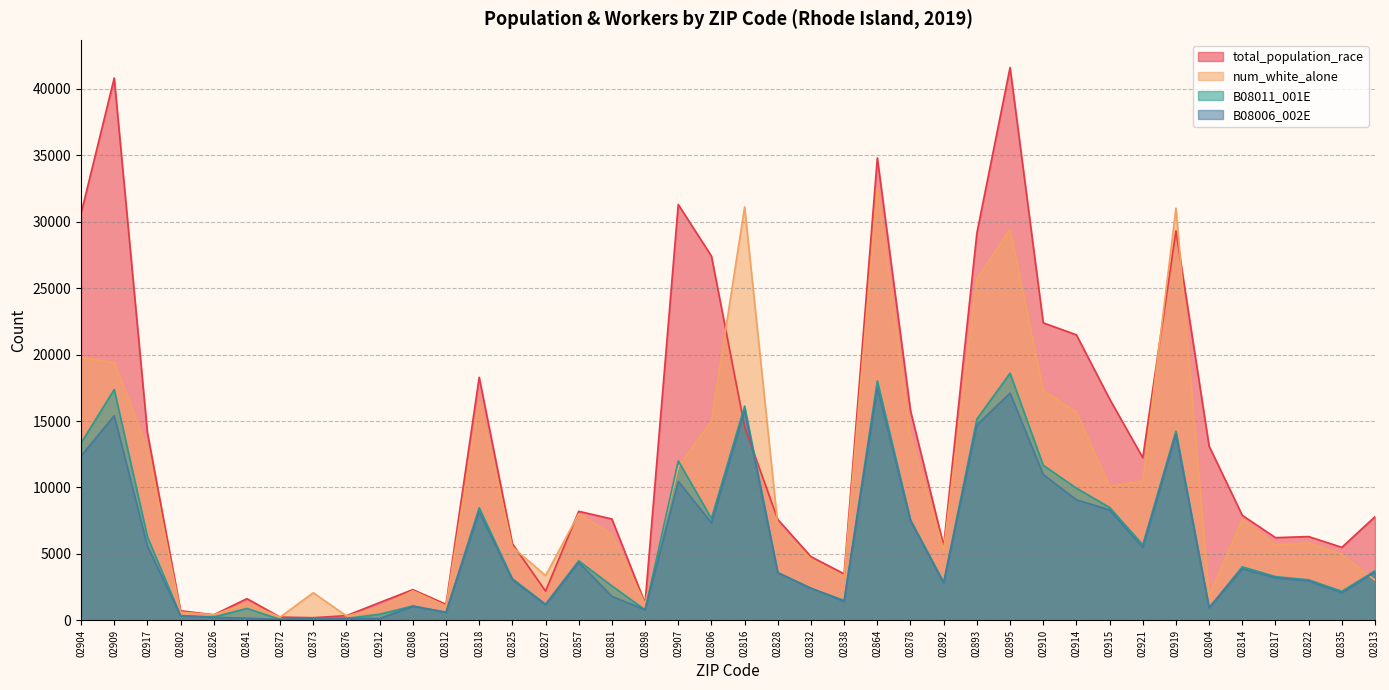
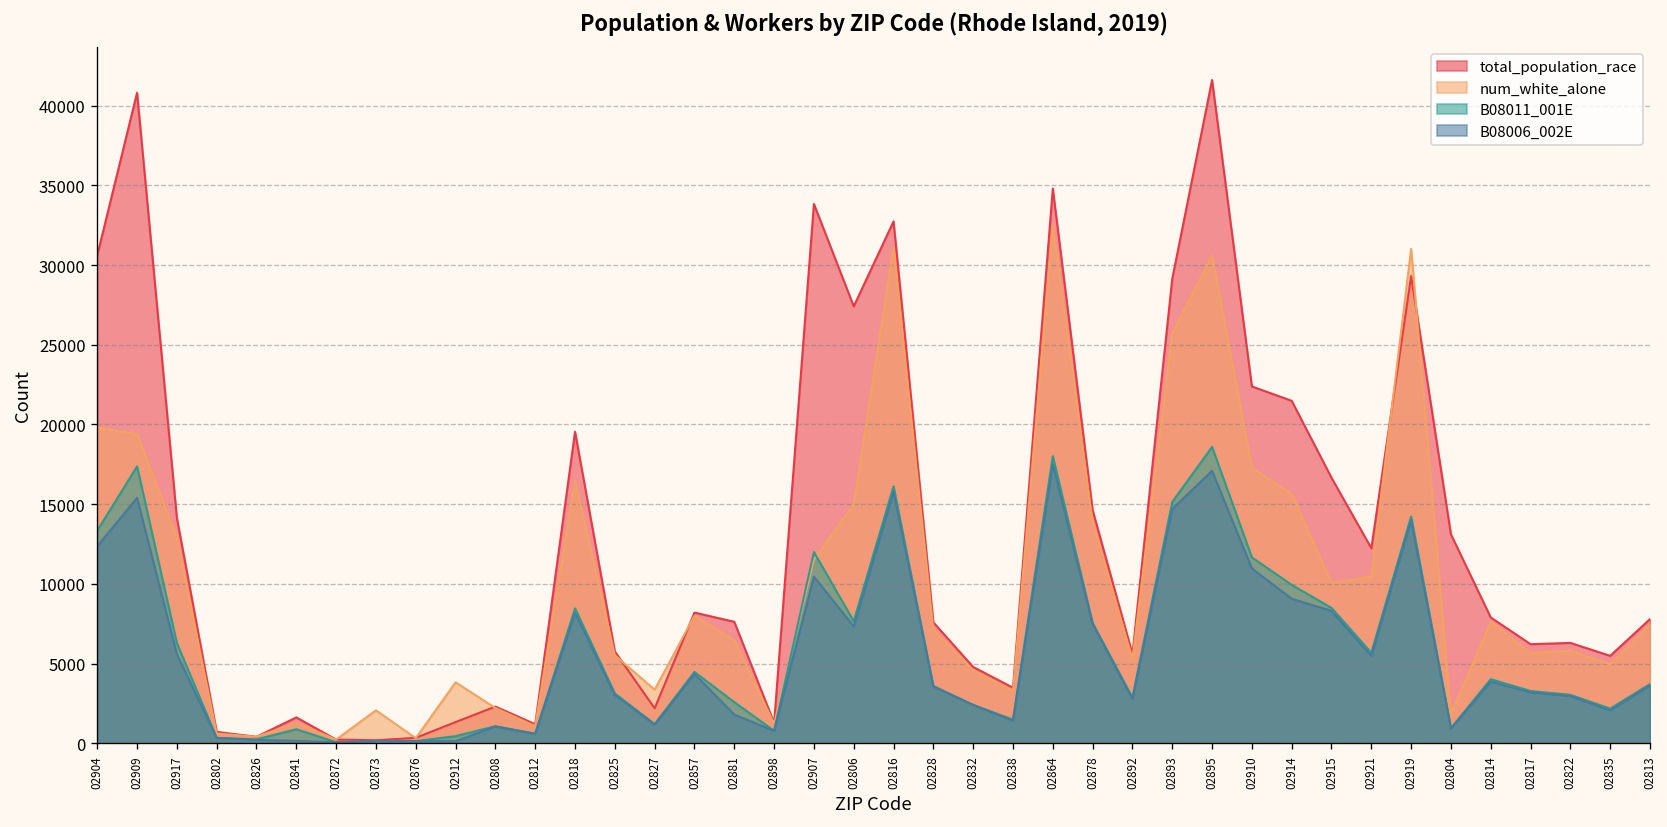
num_white_alone, 02912: 1000 -> 3800
total_population_race, 02818: 18300 -> 19500
total_population_race, 02907: 31300 -> 33800
total_population_race, 02816: 14600 -> 32700
total_population_race, 02878: 15800 -> 14600
num_white_alone, 02895: 29400 -> 30600
num_white_alone, 02813: 3000 -> 7400
